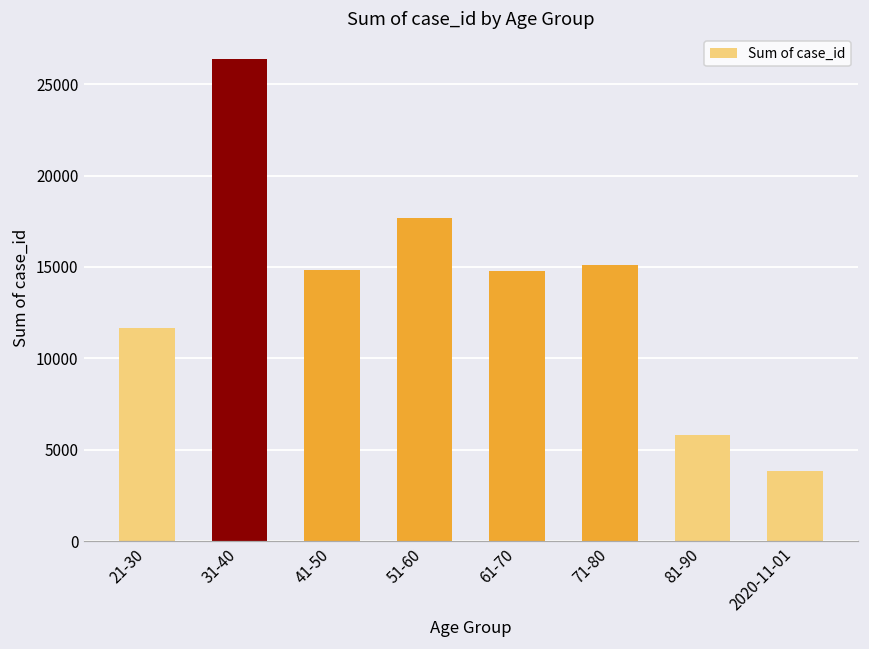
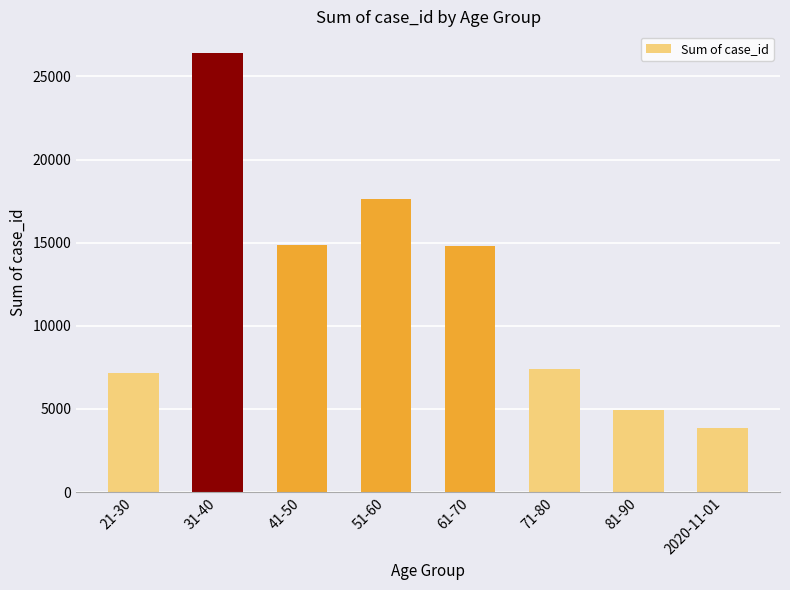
21-30: 11700 -> 7200
71-80: 15100 -> 7400
81-90: 5800 -> 5000
